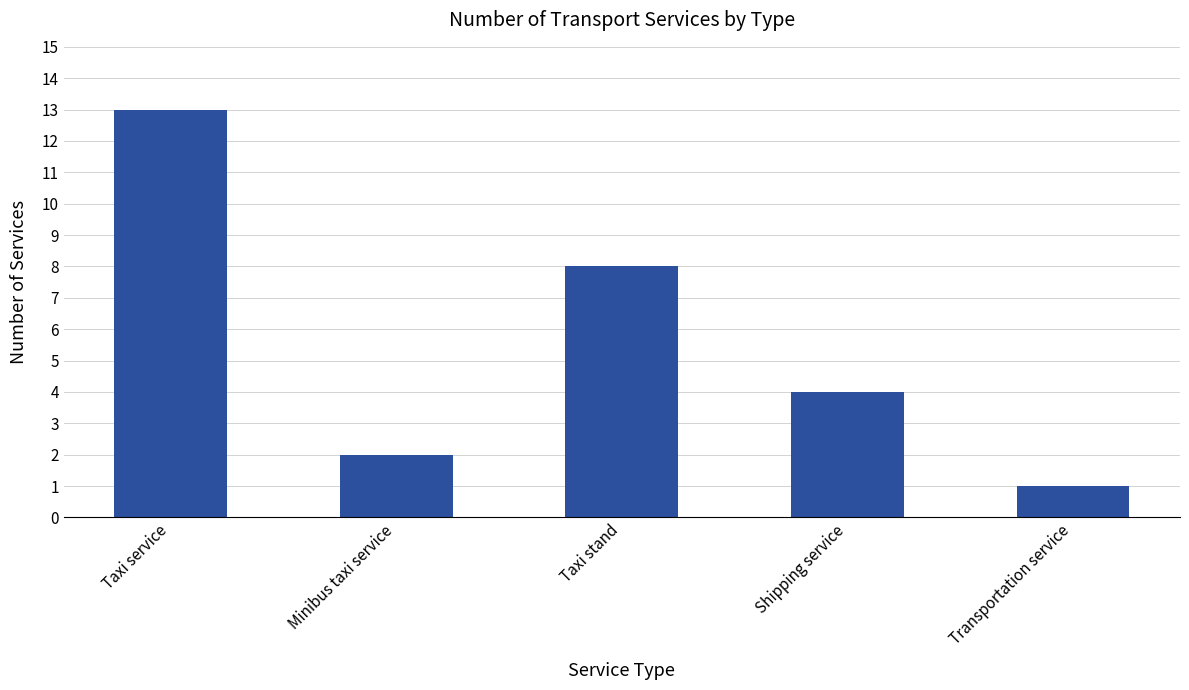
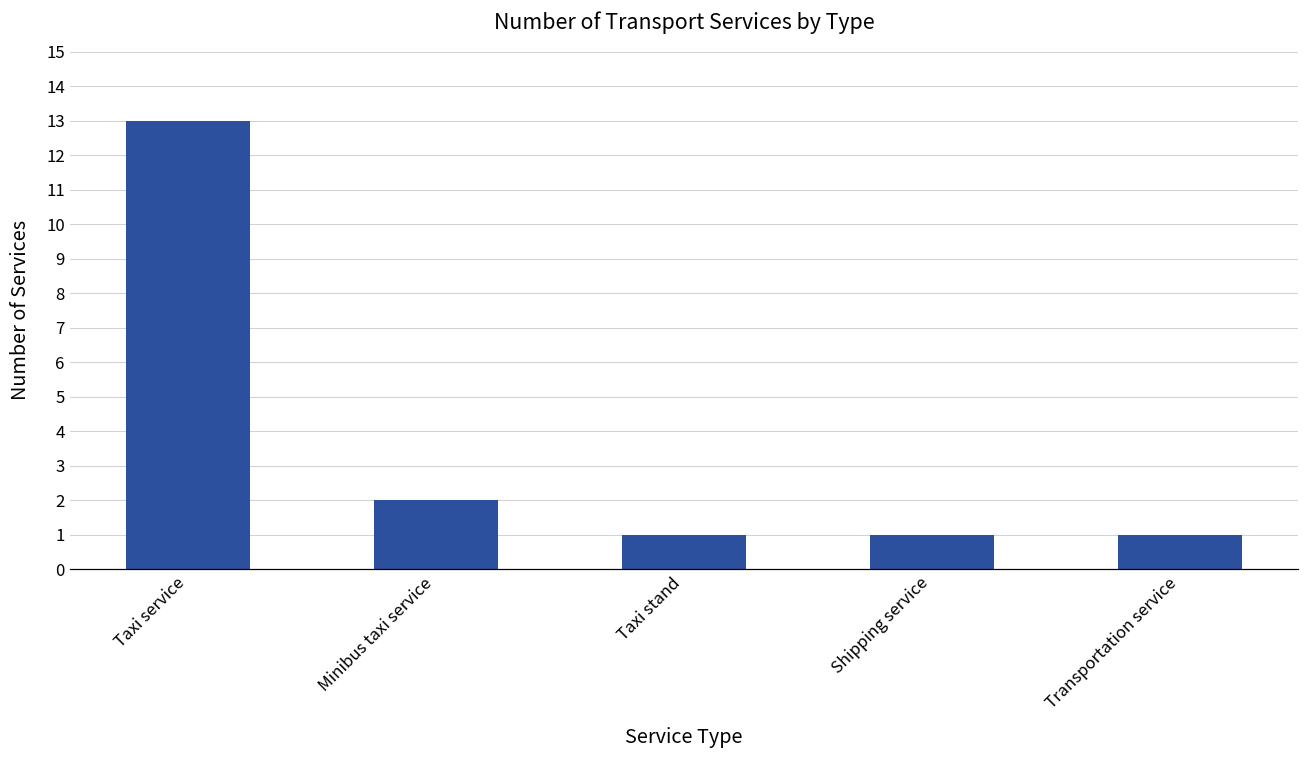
Taxi stand: 8 -> 1
Shipping service: 4 -> 1
